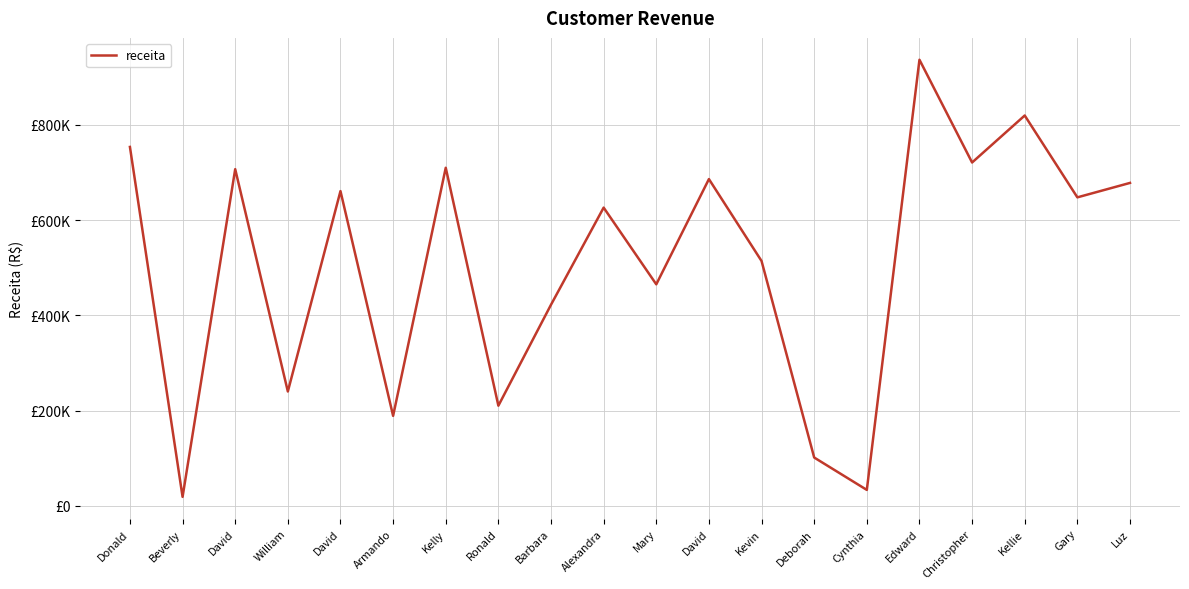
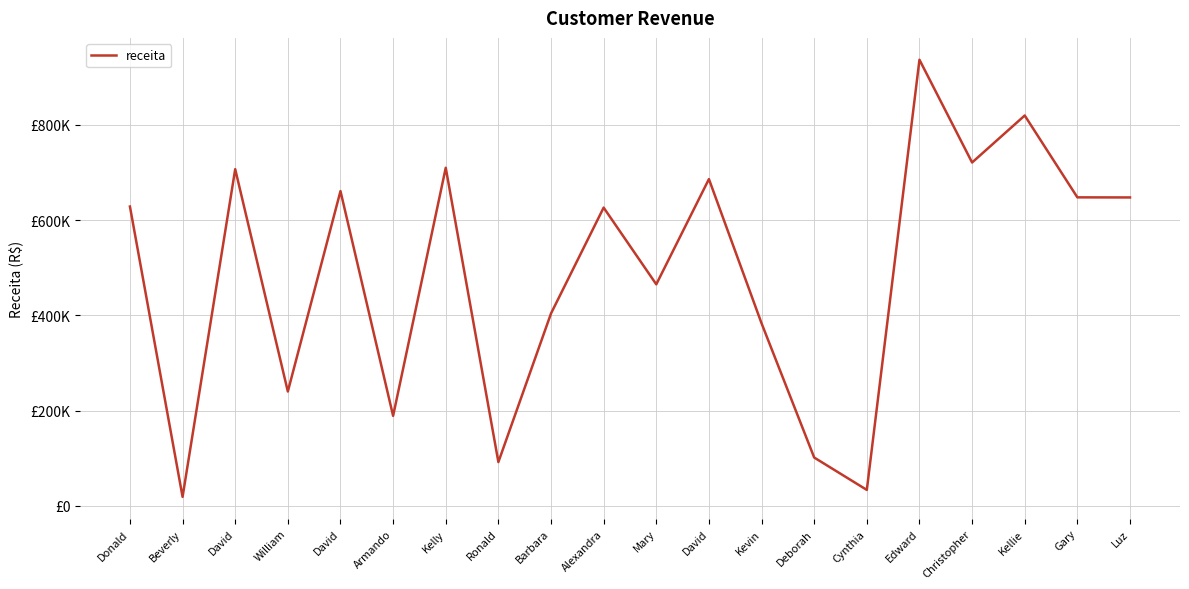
Donald: £750000 -> £630000
Ronald: £210000 -> £90000
Barbara: £420000 -> £400000
Kevin: £510000 -> £380000
Luz: £680000 -> £650000
